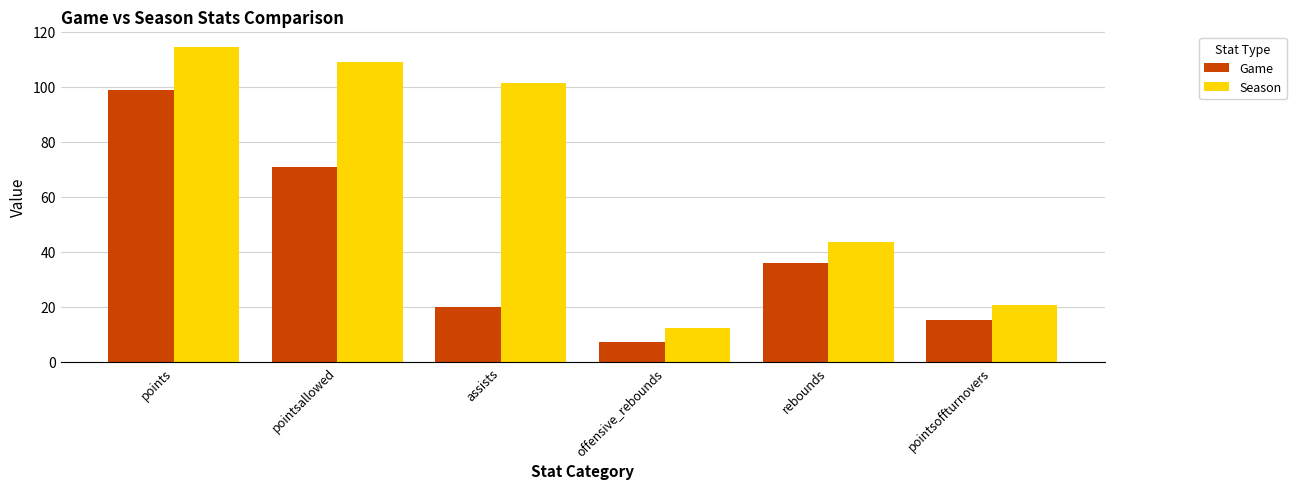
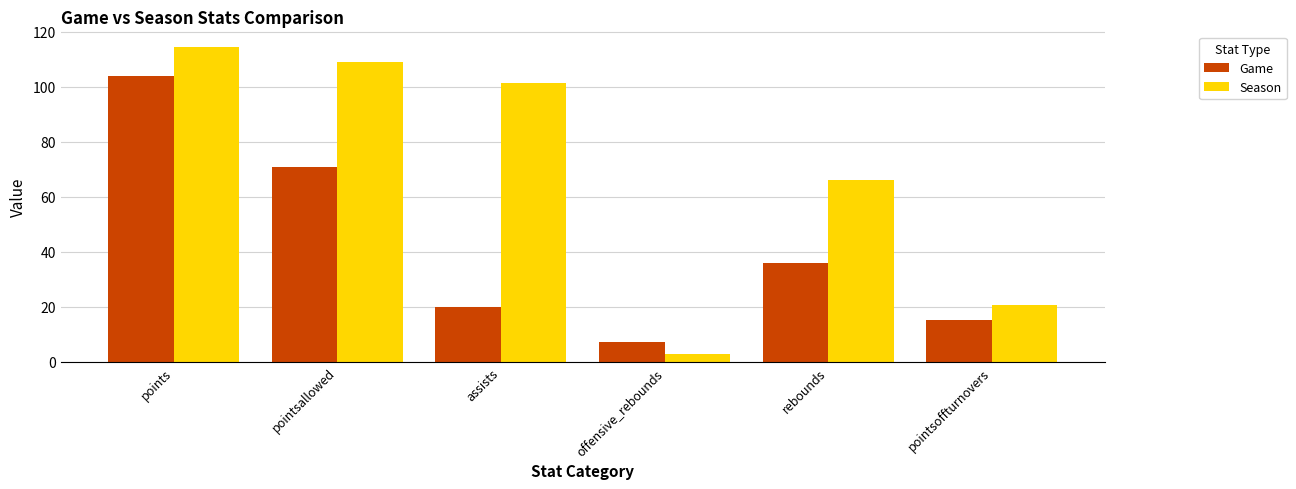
Game, points: 99 -> 104
Season, offensive_rebounds: 12 -> 3
Season, rebounds: 44 -> 66
